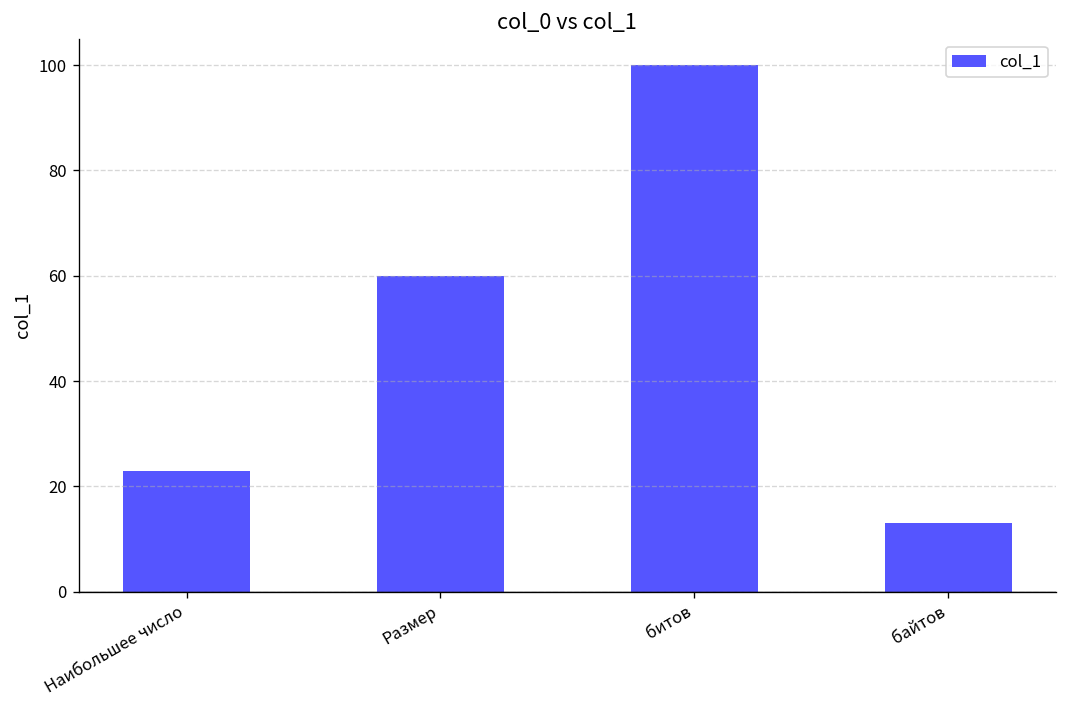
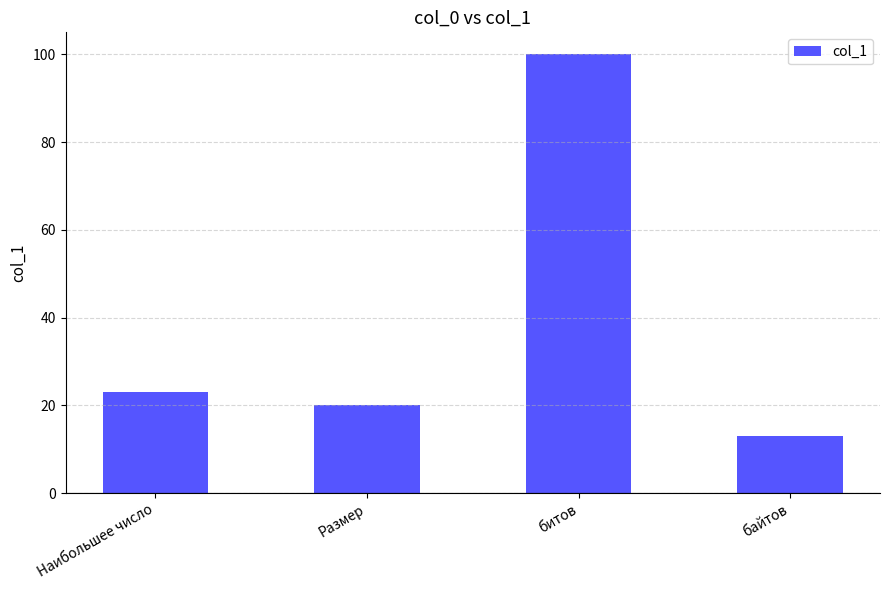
Размер: 60 -> 20
